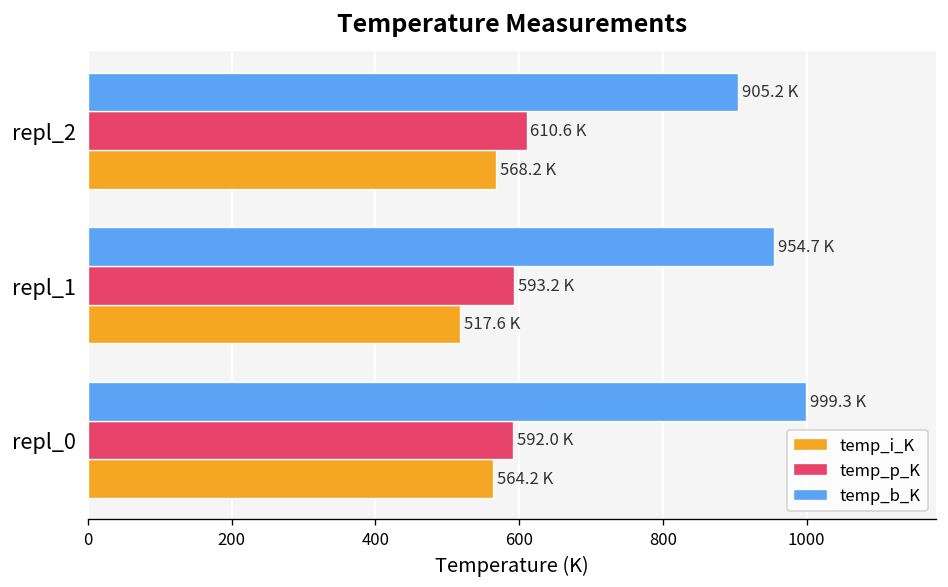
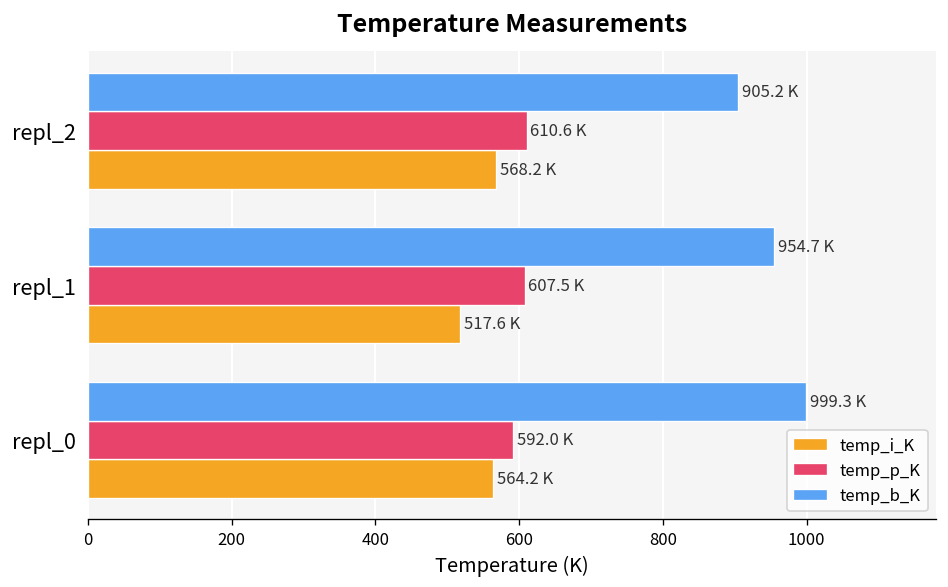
temp_p_K, repl_1: 593.2 -> 607.5
